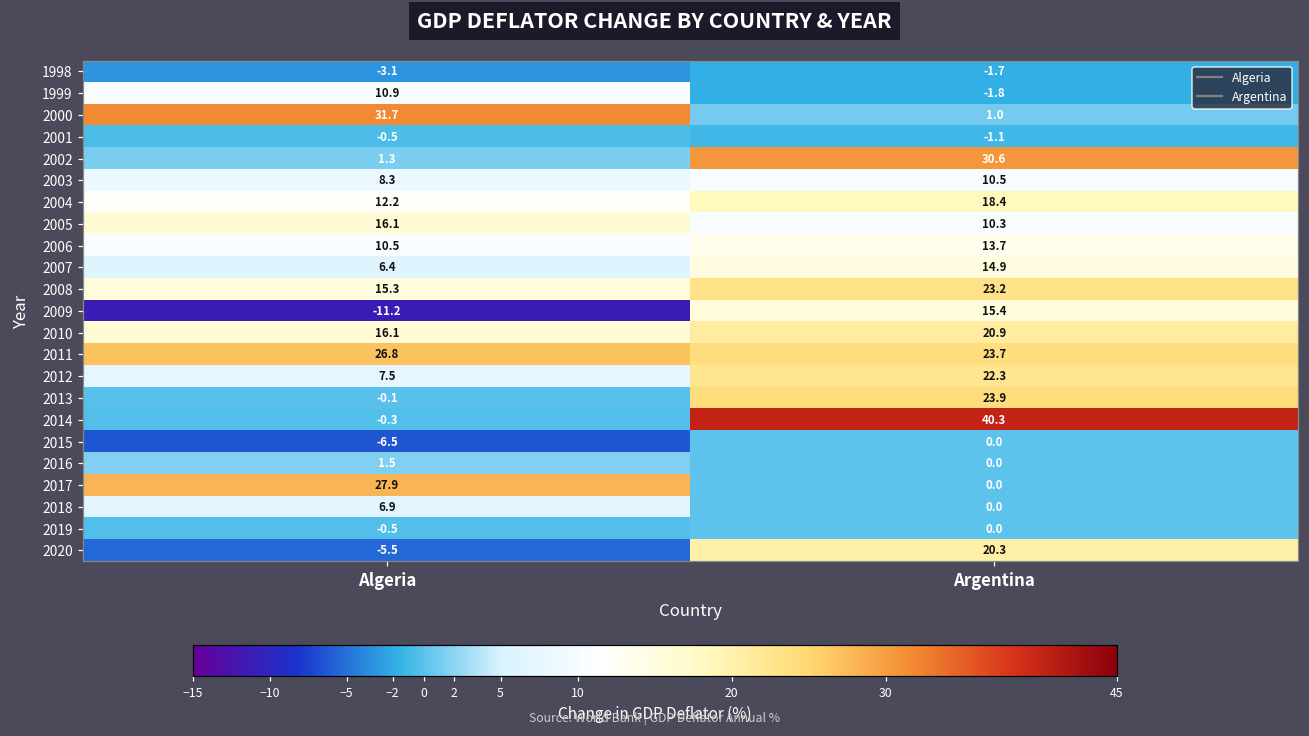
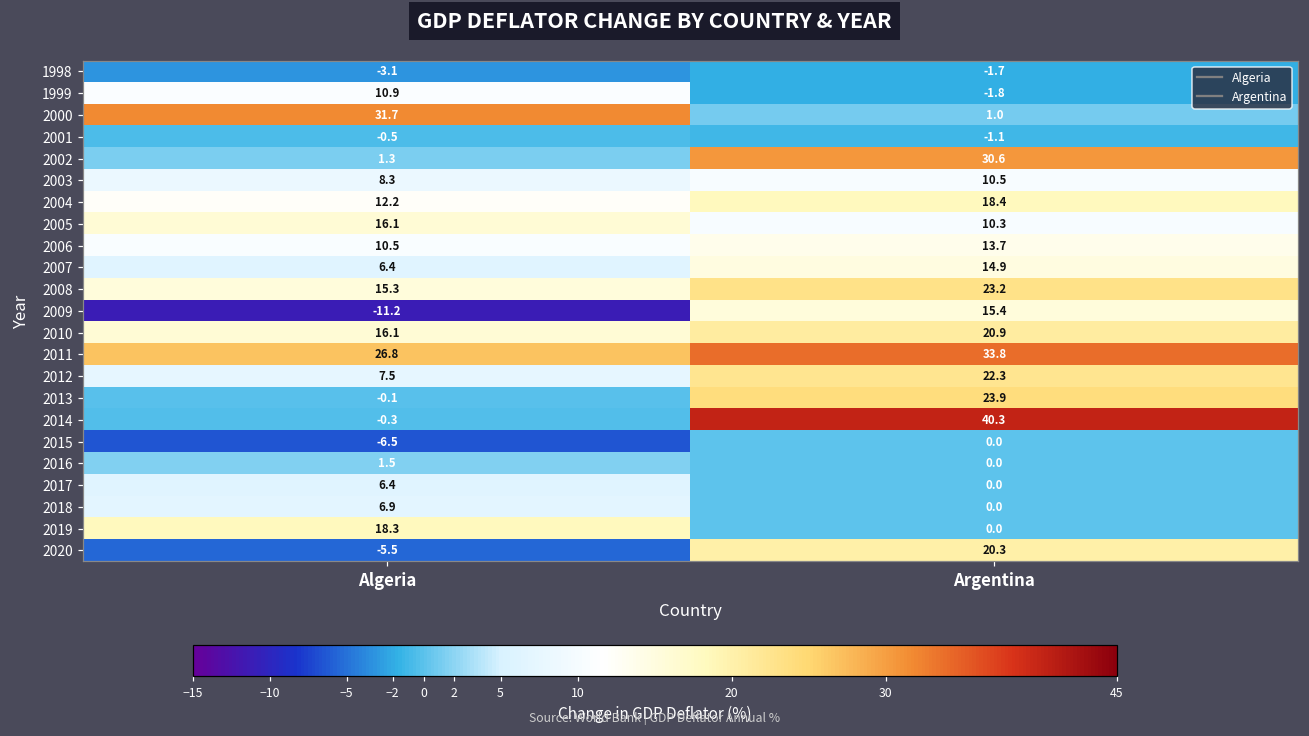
2011, Argentina: 23.7 -> 33.8
2017, Algeria: 27.9 -> 6.4
2019, Algeria: -0.5 -> 18.3
